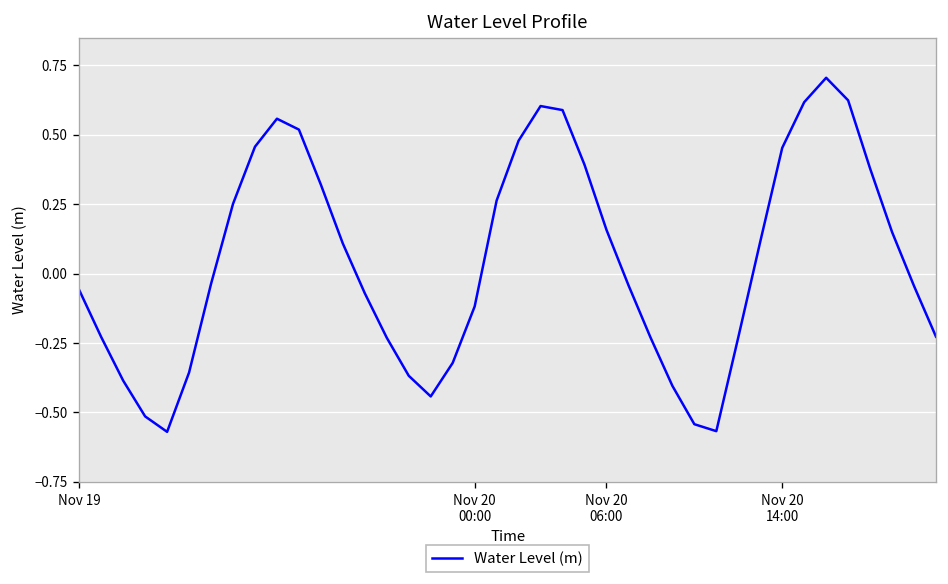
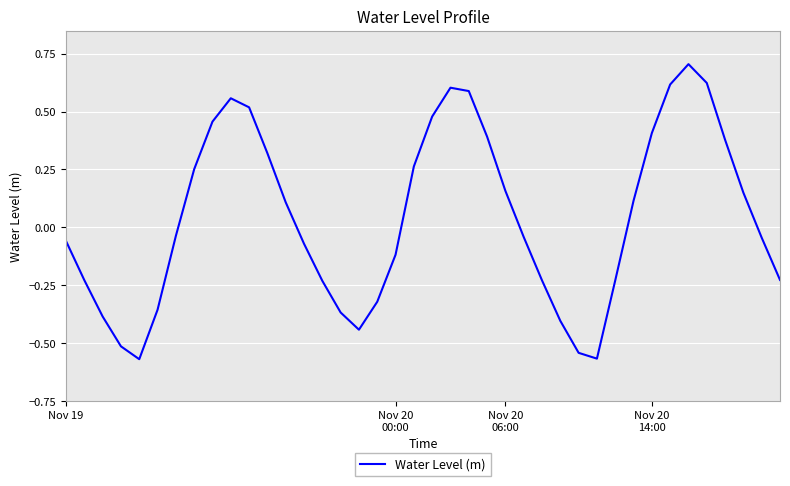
Nov 20 14:00: 0.45 -> 0.41
